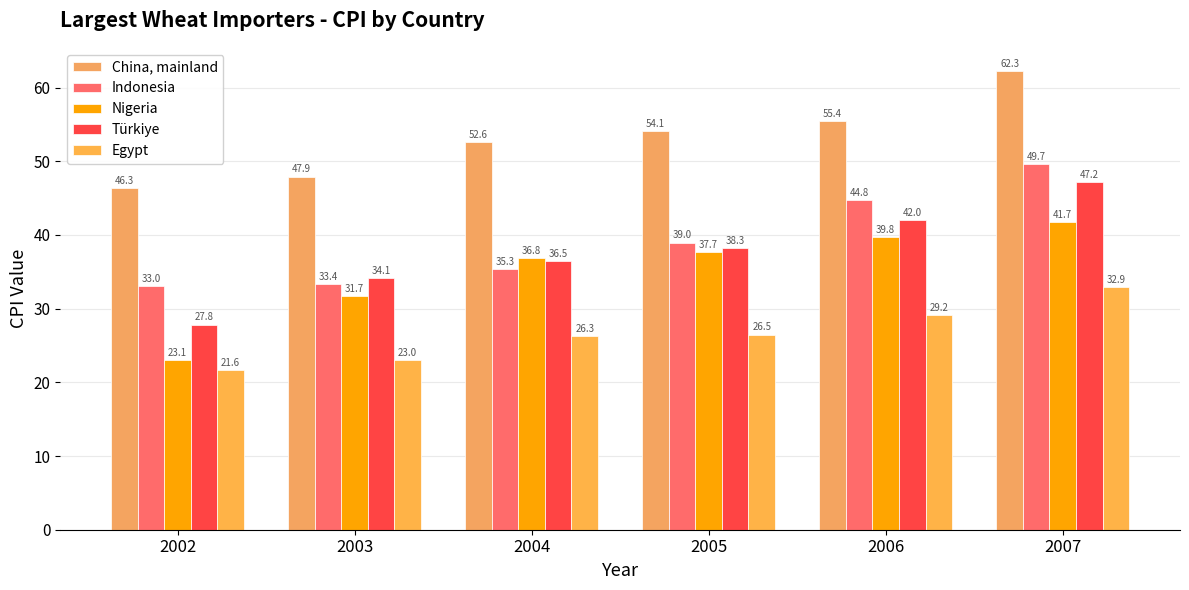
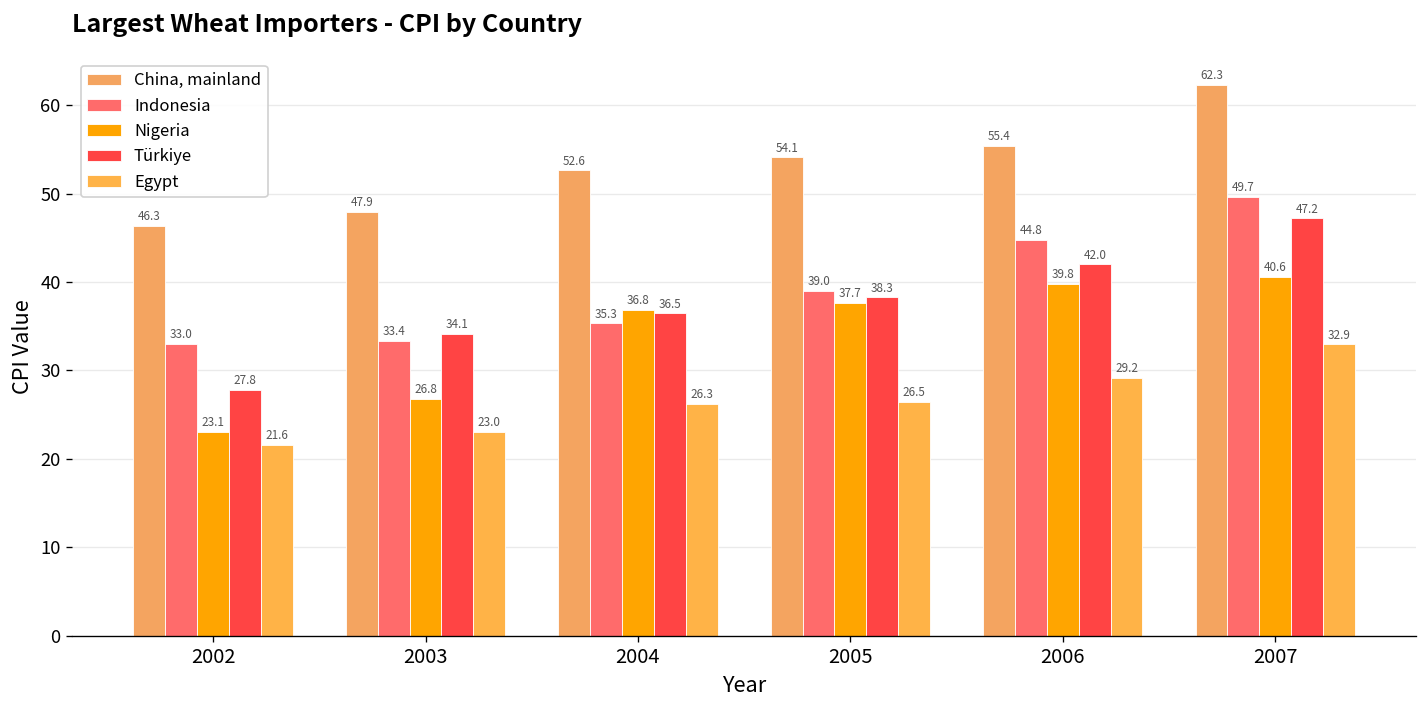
Nigeria, 2003: 31.7 -> 26.8
Nigeria, 2007: 41.7 -> 40.6
